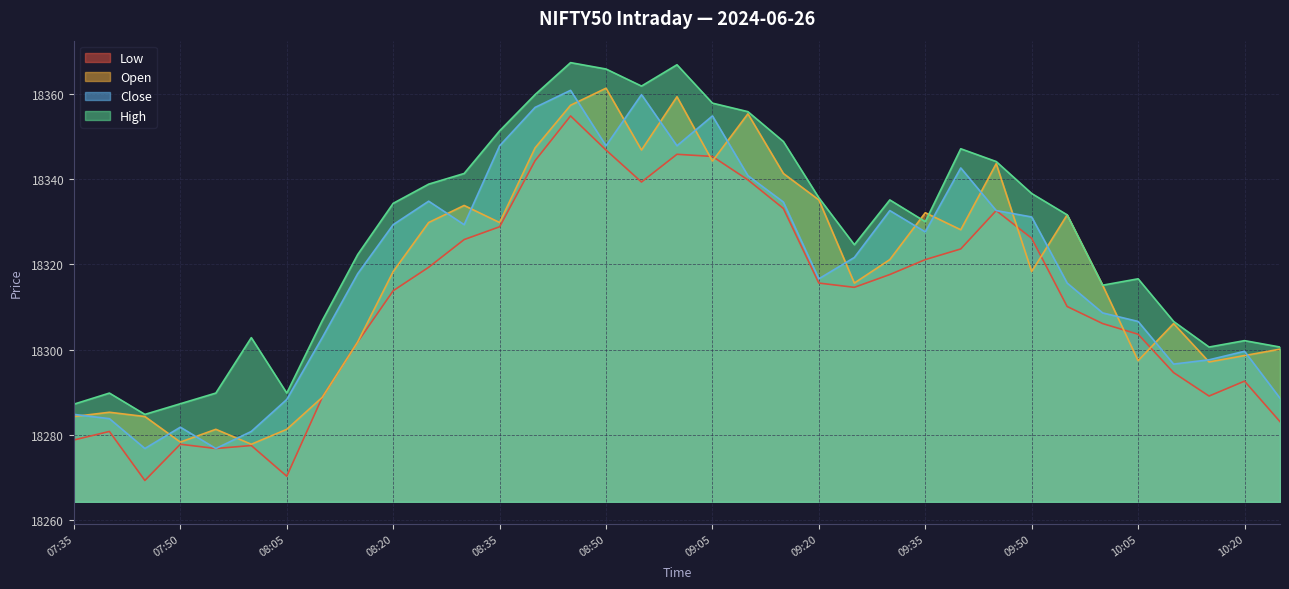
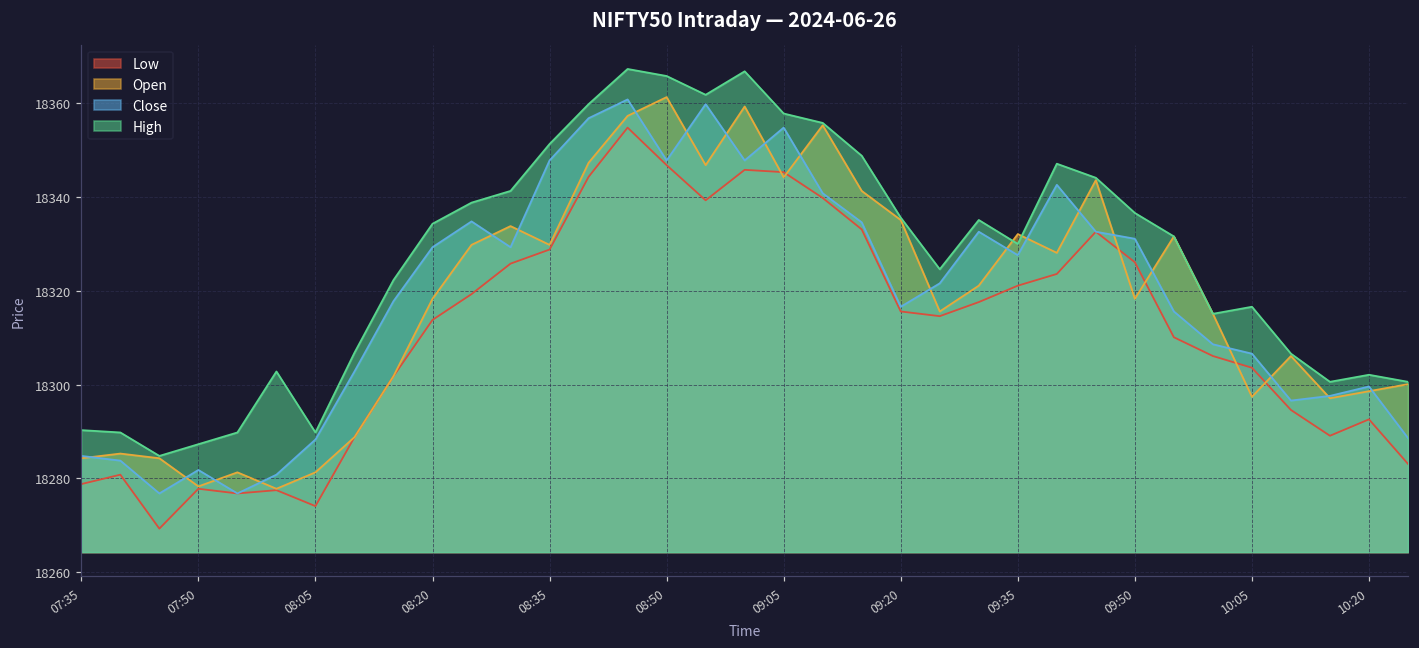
High, 07:35: 18287 -> 18290
Low, 08:05: 18270 -> 18274
